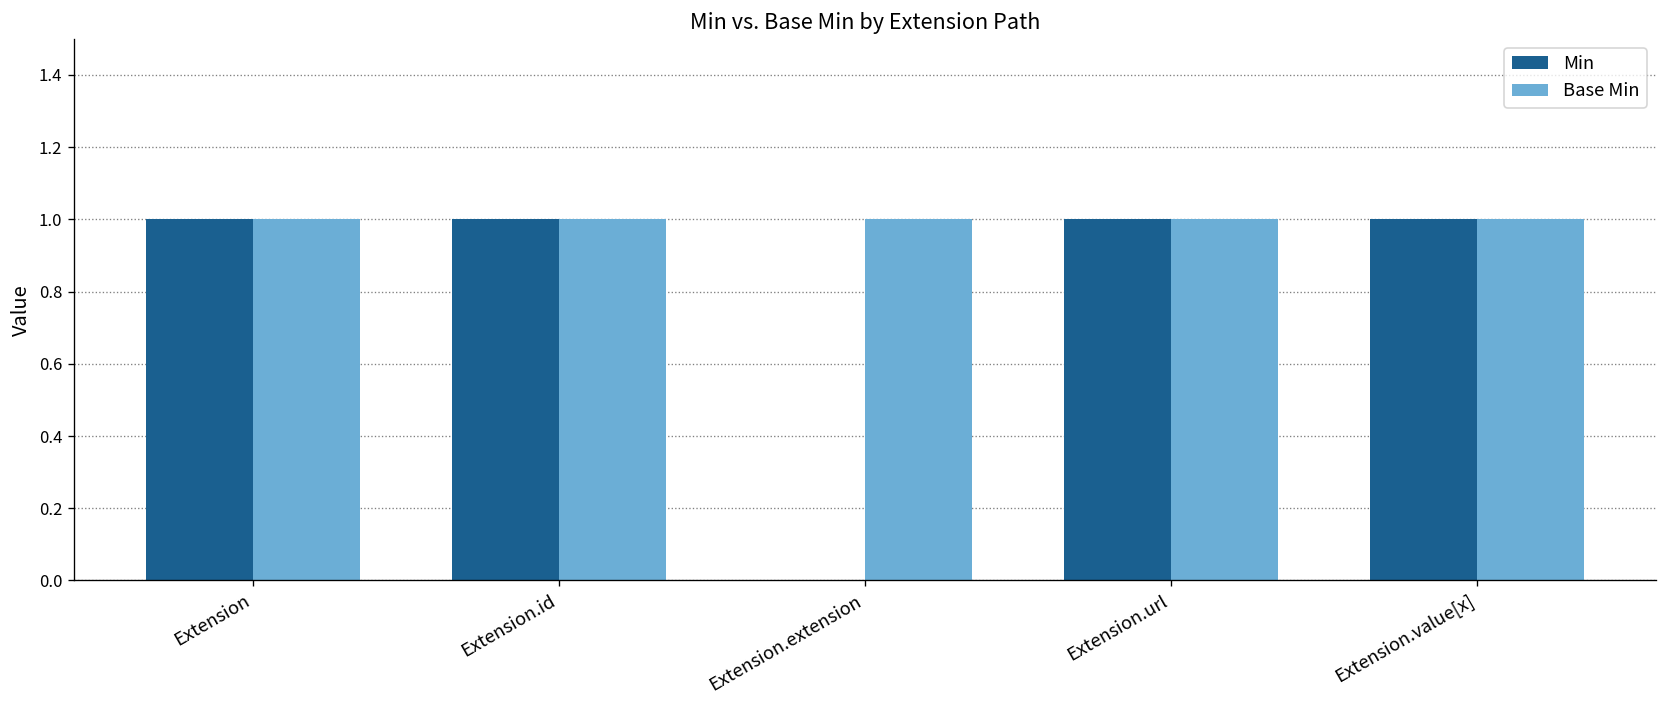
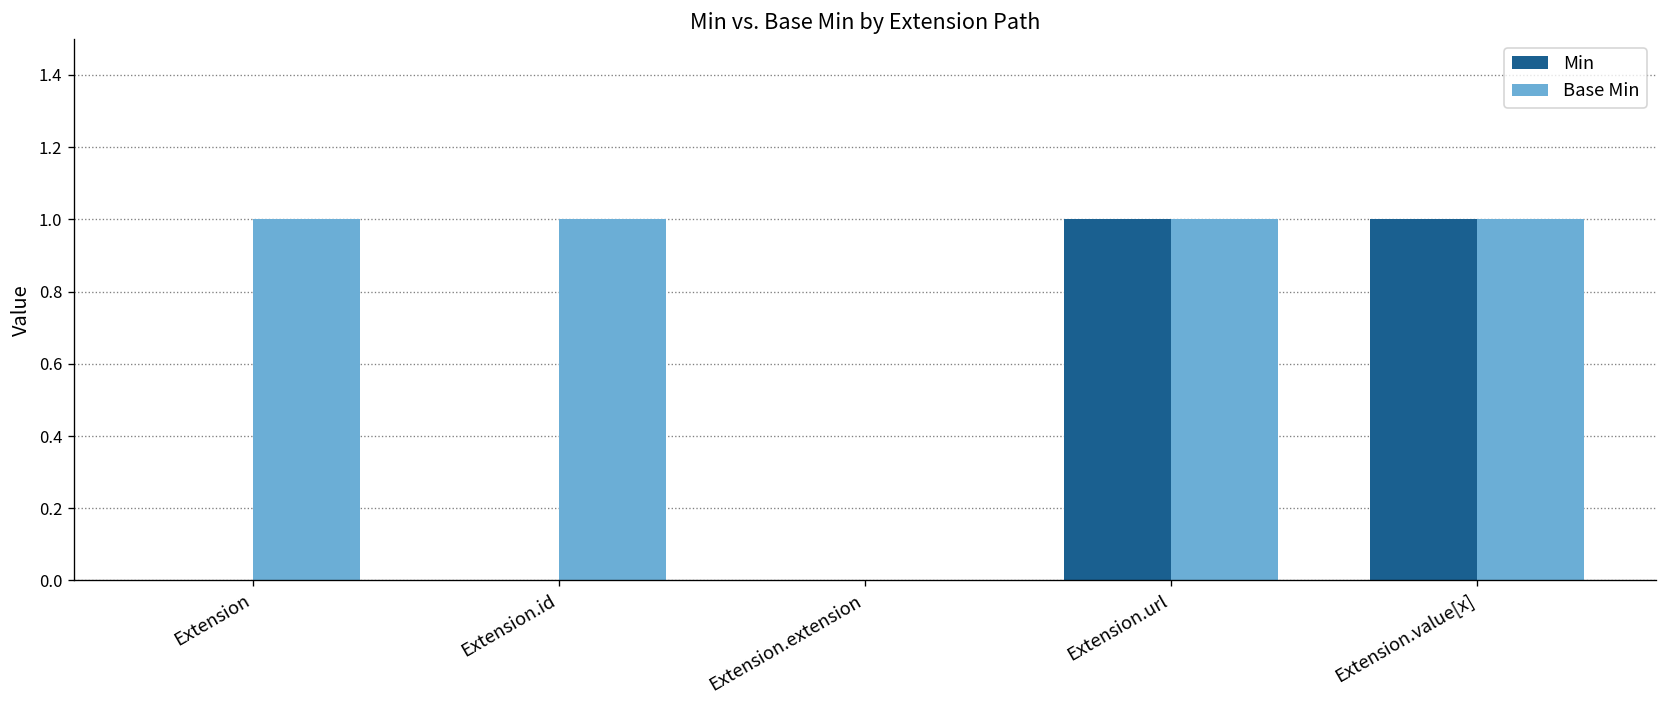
Min, Extension: 1 -> 0
Min, Extension.id: 1 -> 0
Base Min, Extension.extension: 1 -> 0
